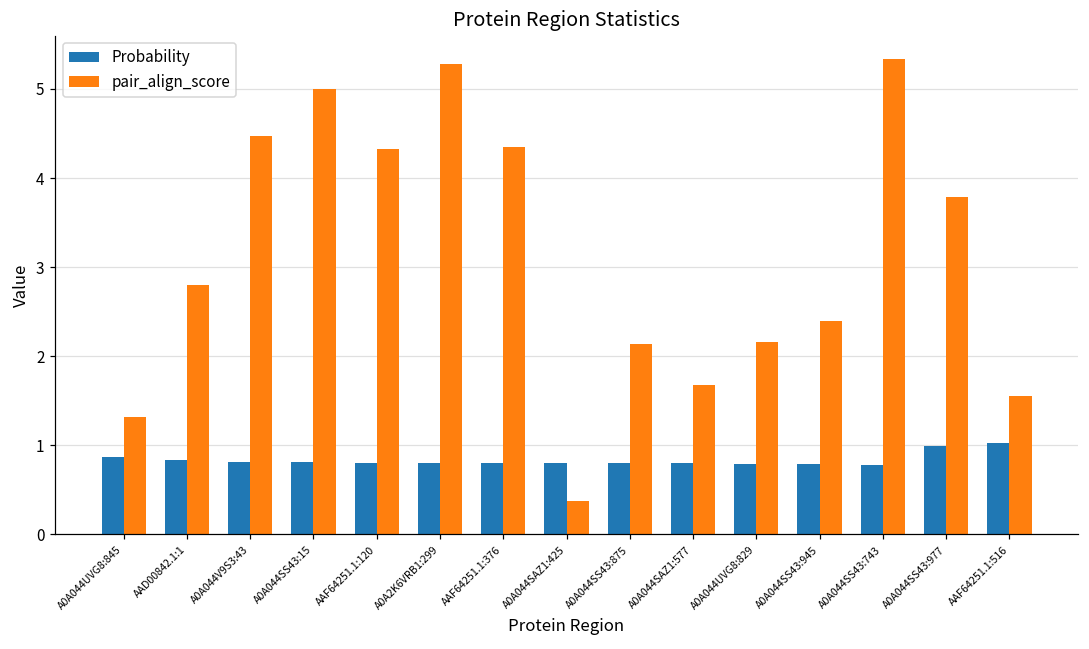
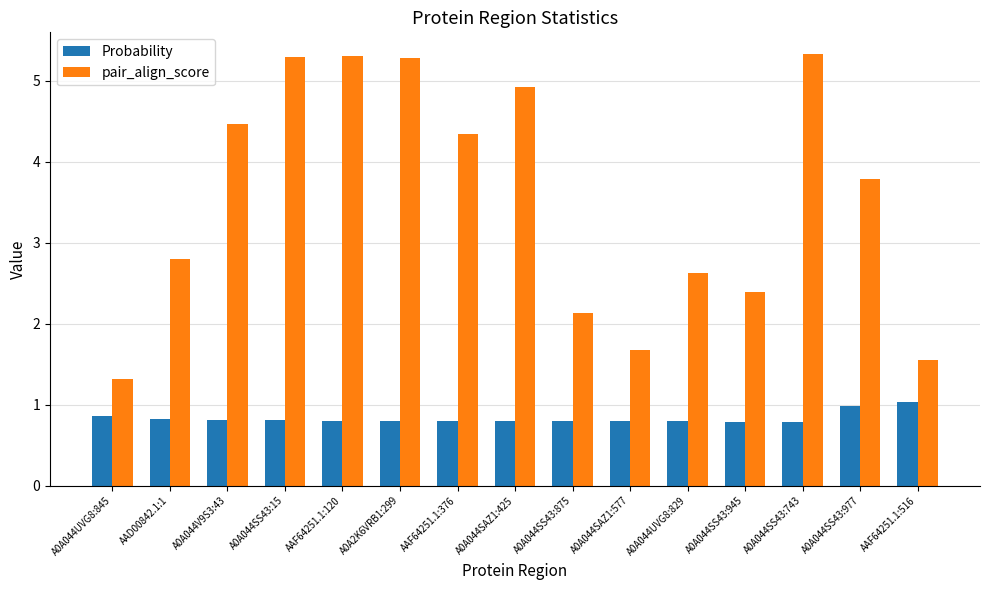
pair_align_score, A0A044SS43:15: 5.0 -> 5.3
pair_align_score, AAF64251.1:120: 4.3 -> 5.3
pair_align_score, A0A044SAZ1:425: 0.4 -> 4.9
pair_align_score, A0A044UVG8:829: 2.2 -> 2.6
